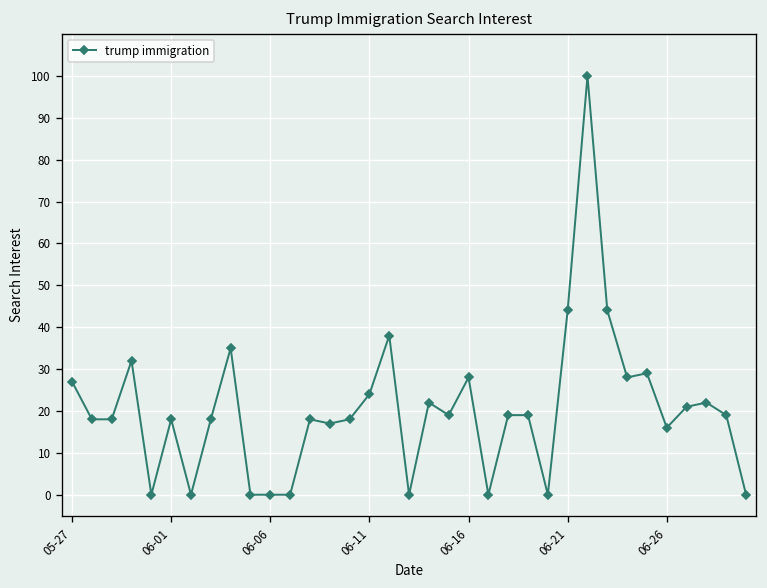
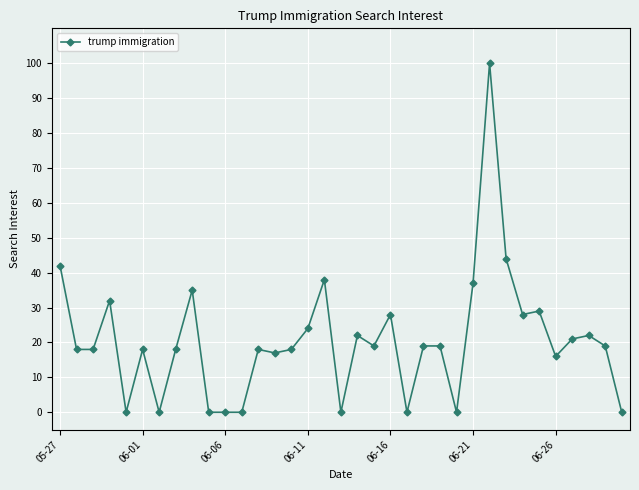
05-27: 27 -> 42
06-21: 44 -> 37
